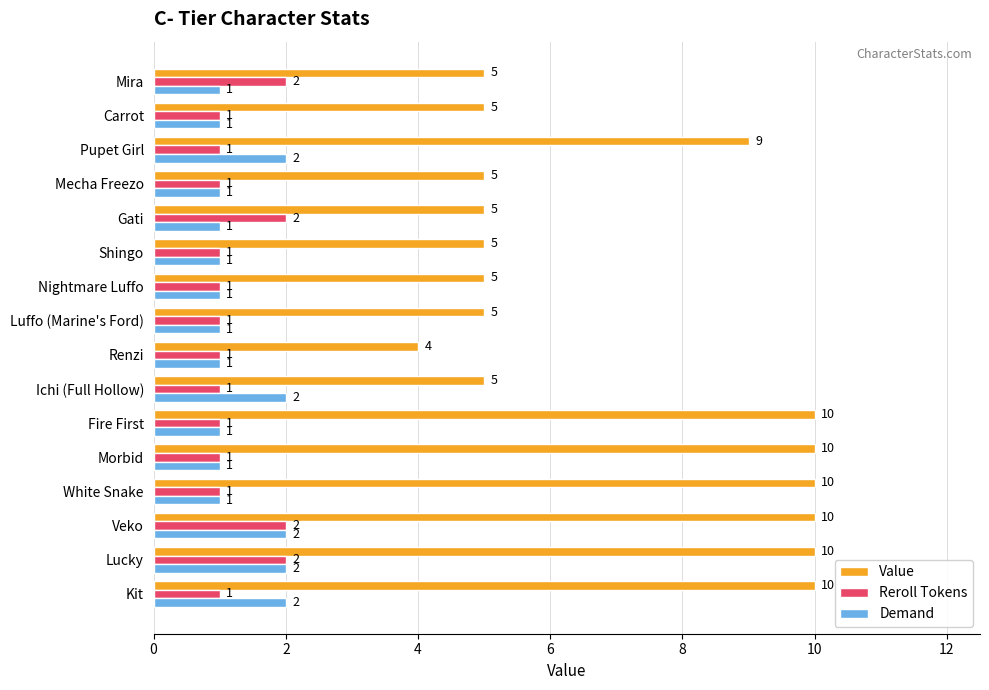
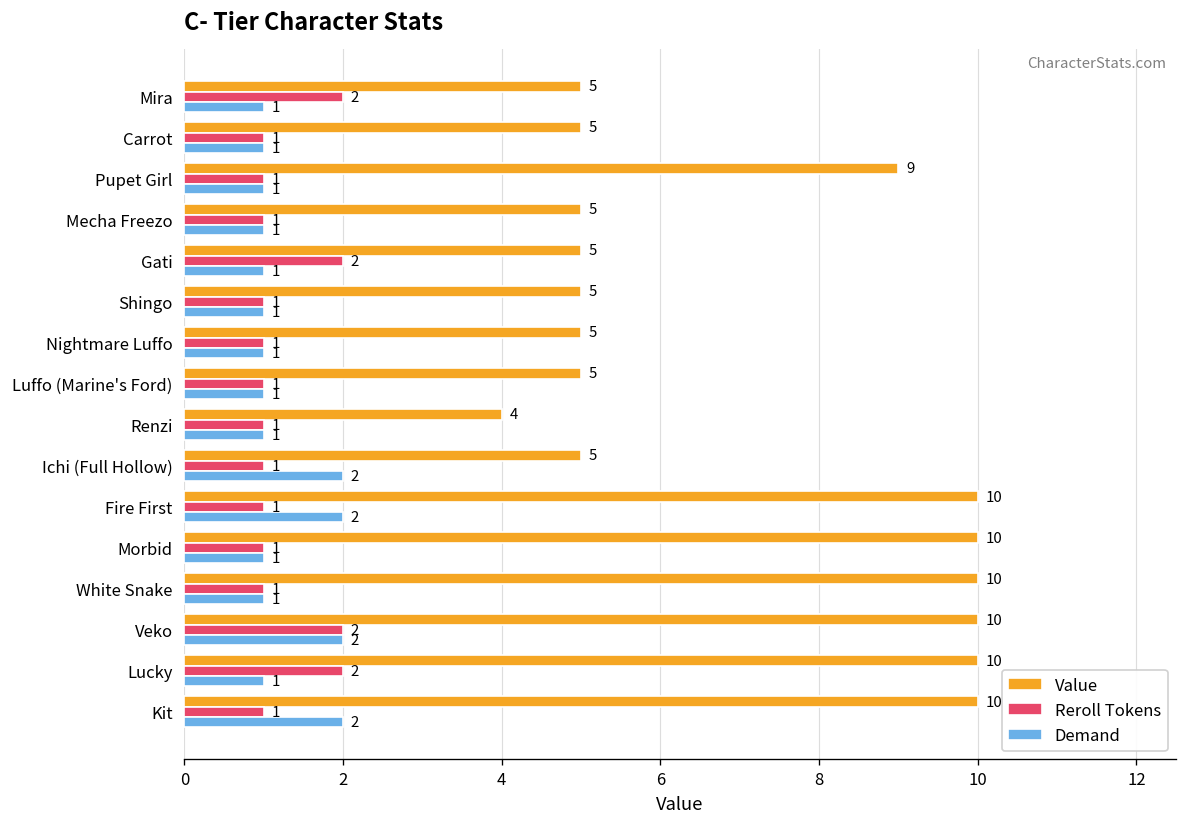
Demand, Pupet Girl: 2 -> 1
Demand, Fire First: 1 -> 2
Demand, Lucky: 2 -> 1
